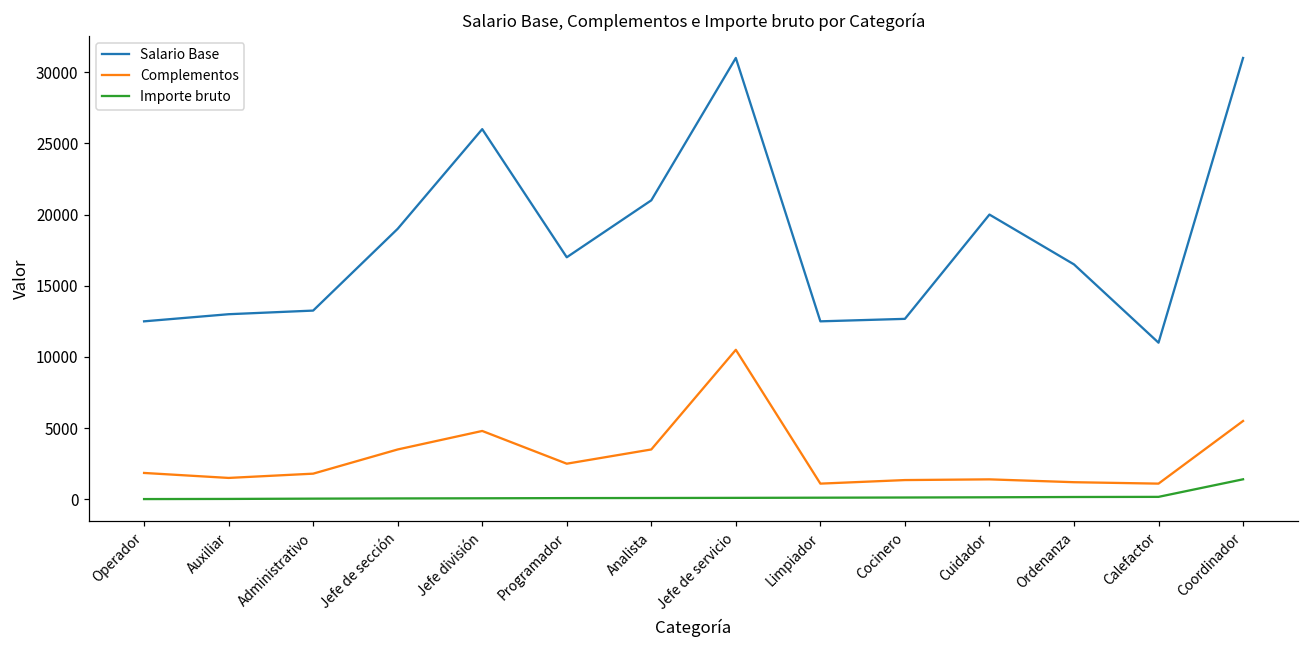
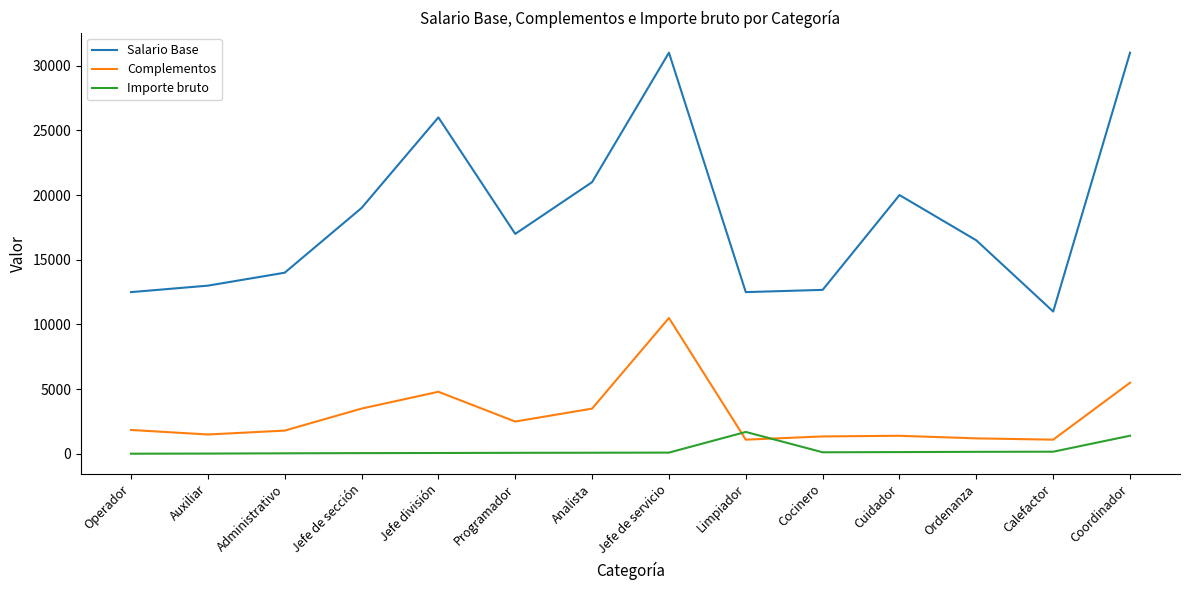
Salario Base, Administrativo: 13300 -> 14000
Importe bruto, Limpiador: 100 -> 1700
